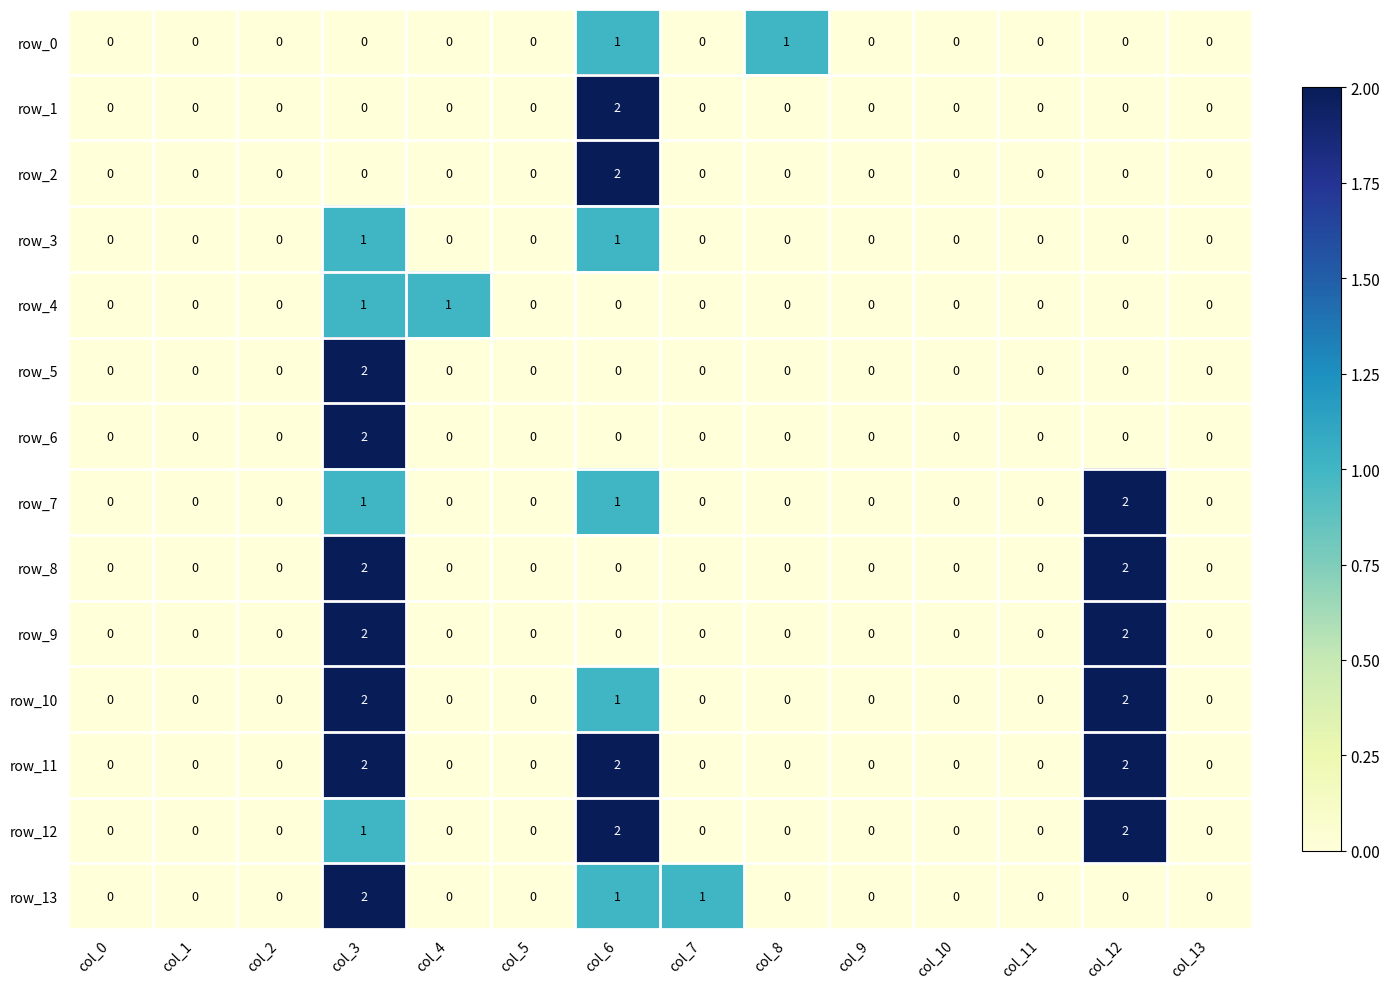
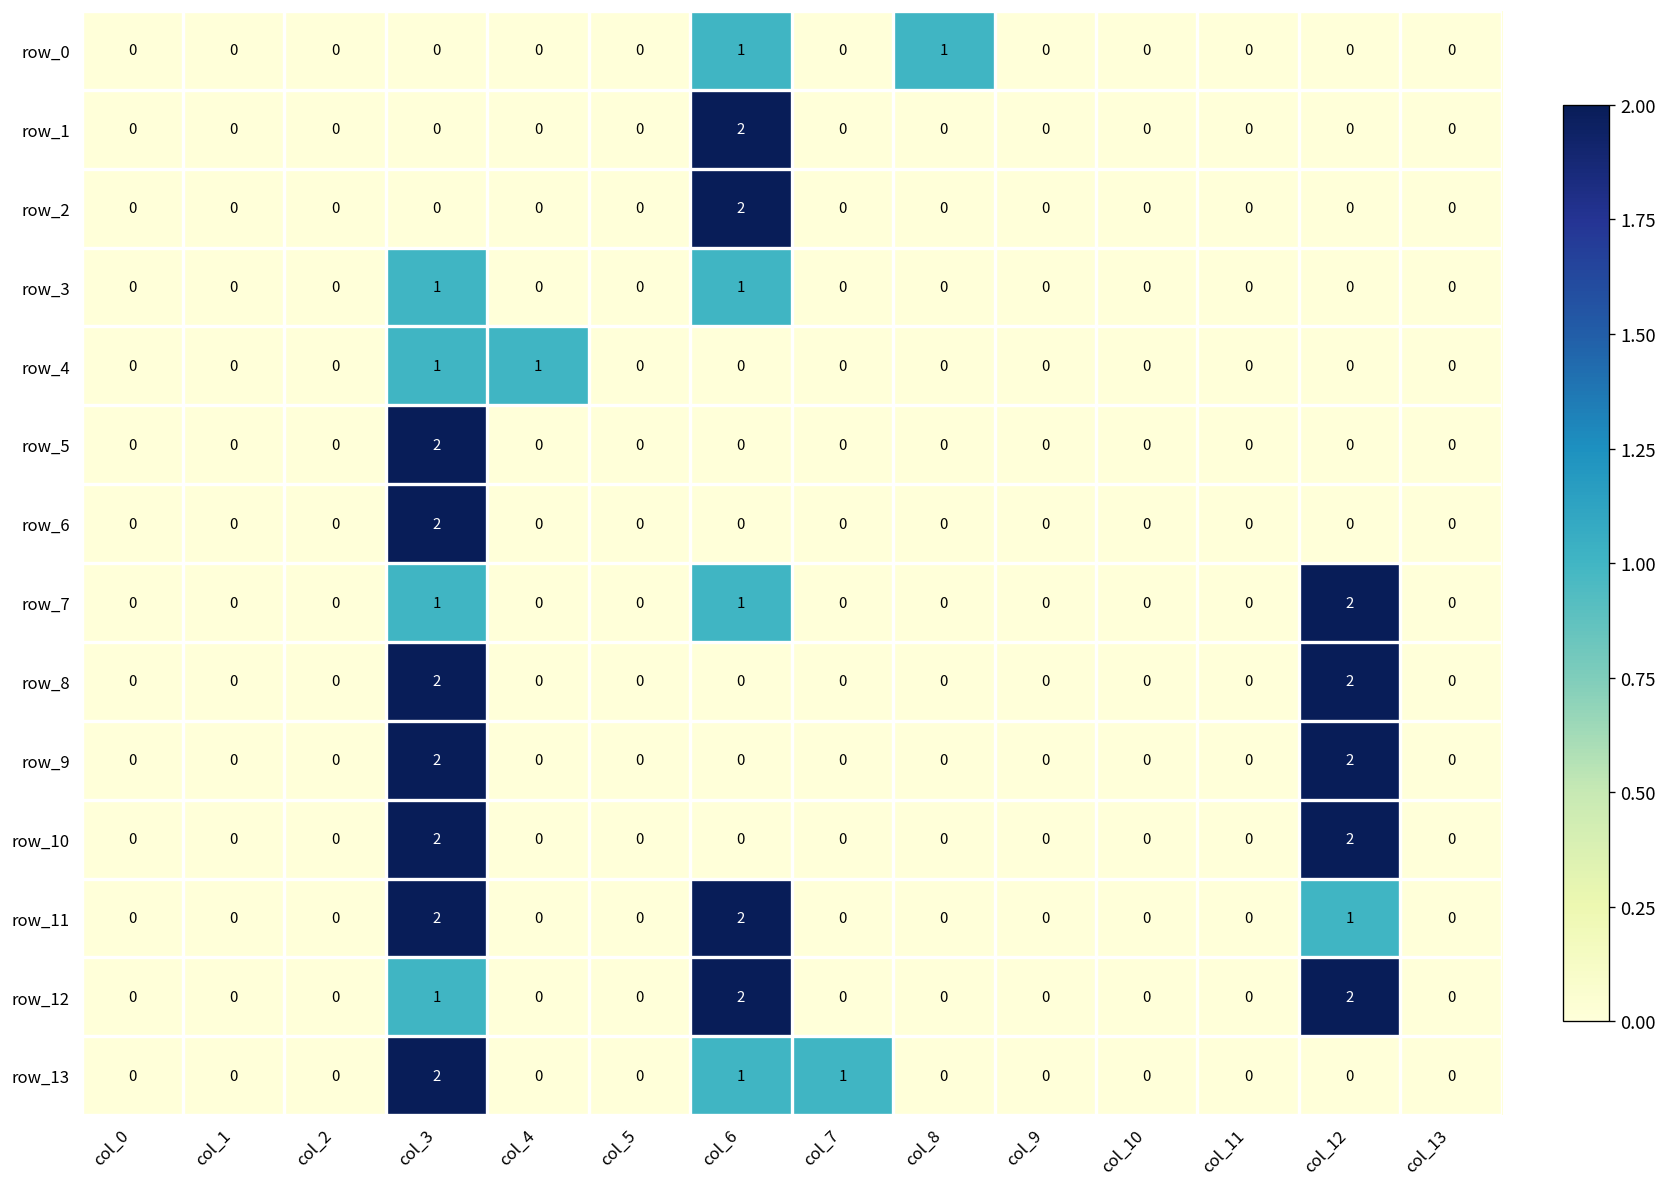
row_10, col_6: 1 -> 0
row_11, col_12: 2 -> 1
